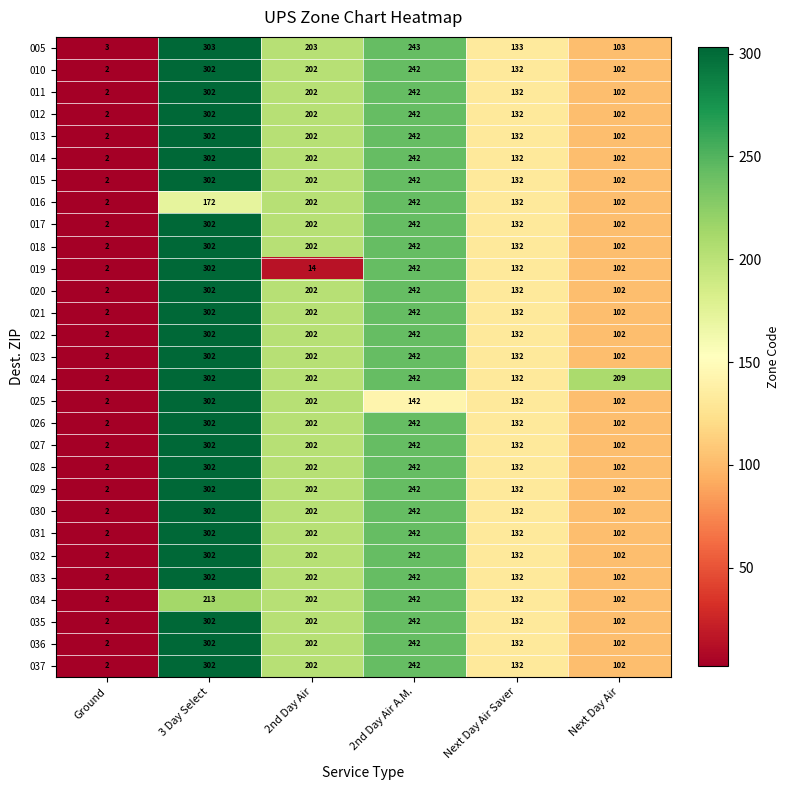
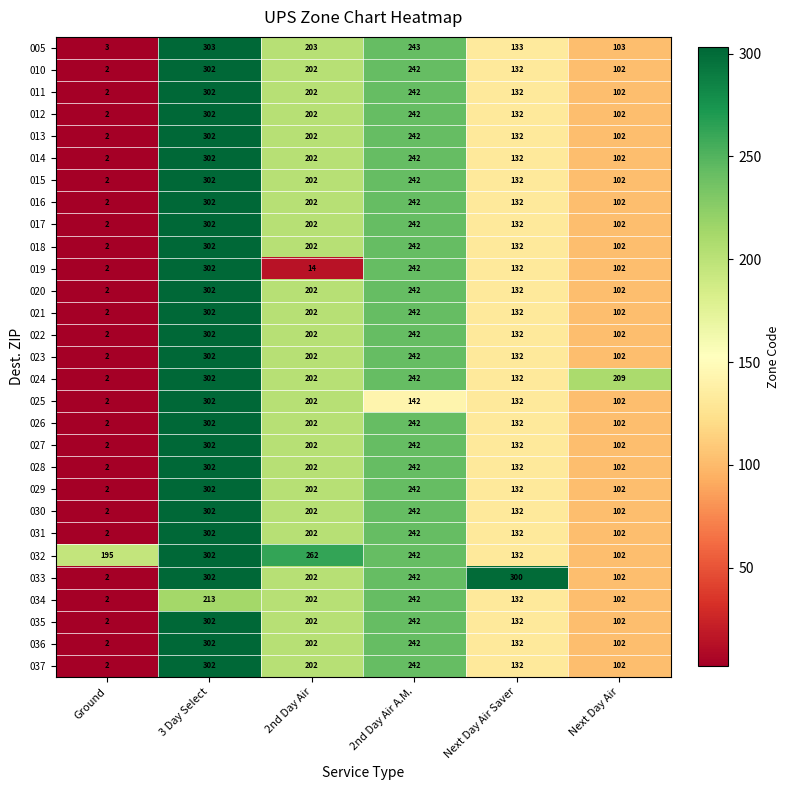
016, 3 Day Select: 172 -> 302
032, Ground: 2 -> 195
032, 2nd Day Air: 202 -> 262
033, Next Day Air Saver: 132 -> 300
